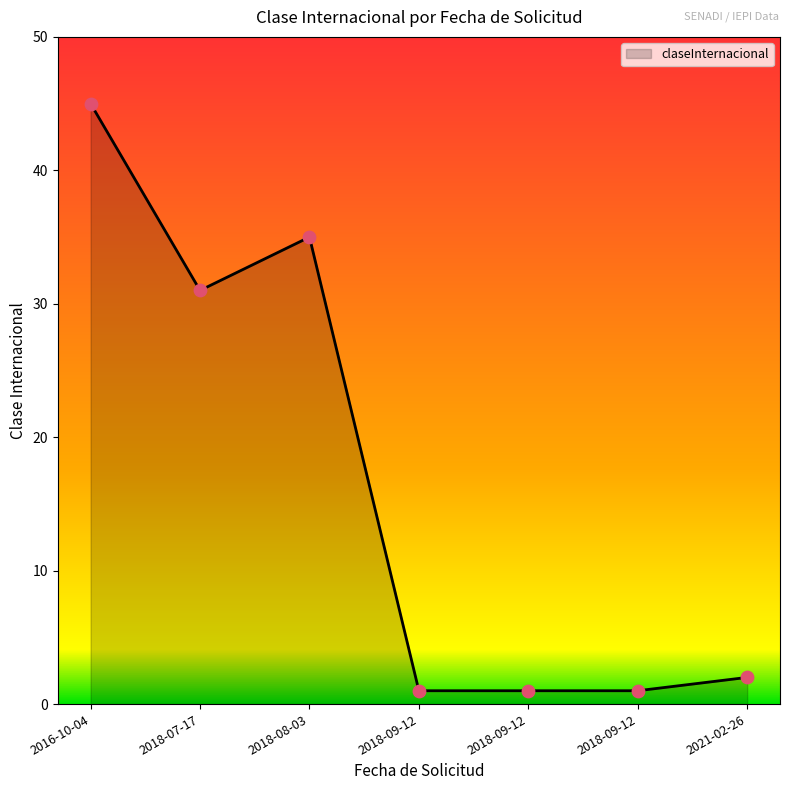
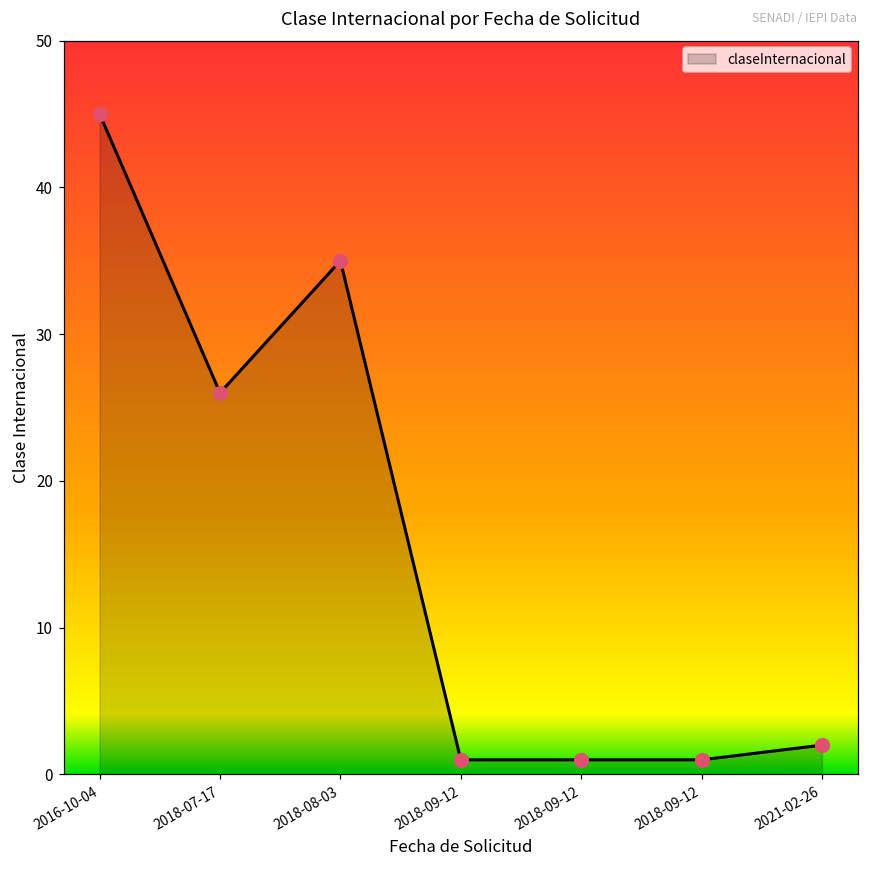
2018-07-17: 31 -> 26
